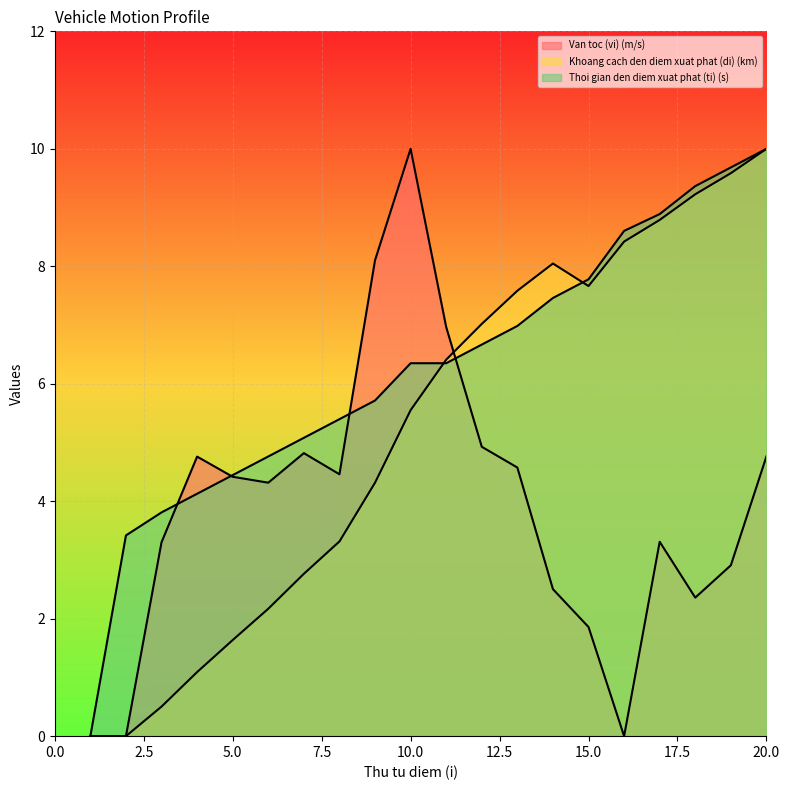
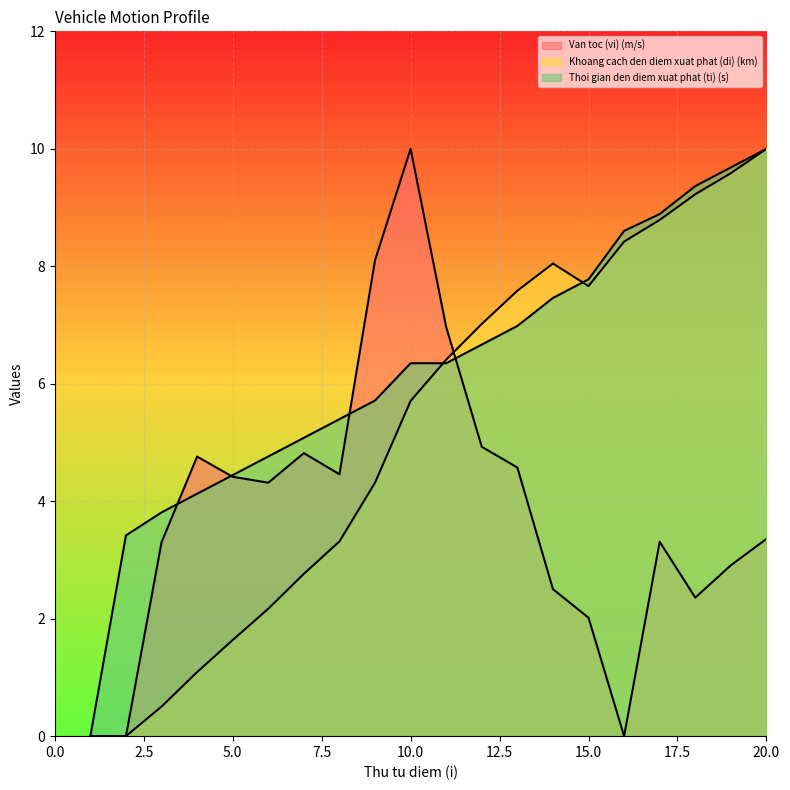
Khoang cach den diem xuat phat (di) (km), 10.0: 5.6 -> 5.7
Van toc (vi) (m/s), 15.0: 1.9 -> 2.0
Van toc (vi) (m/s), 20.0: 4.8 -> 3.4
